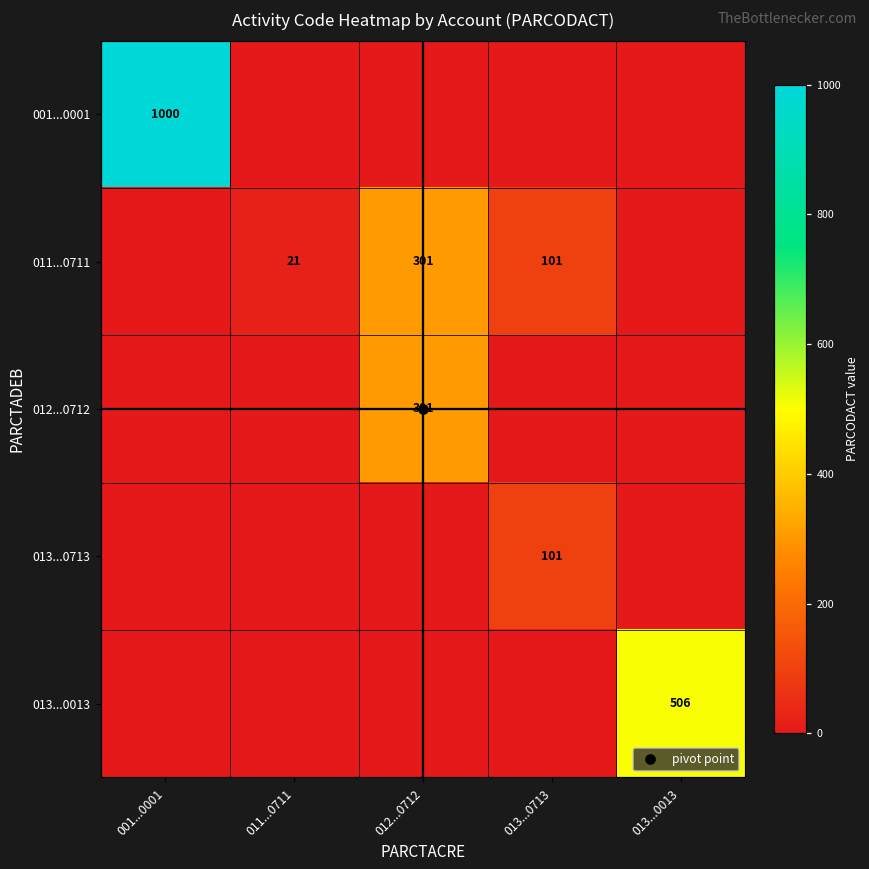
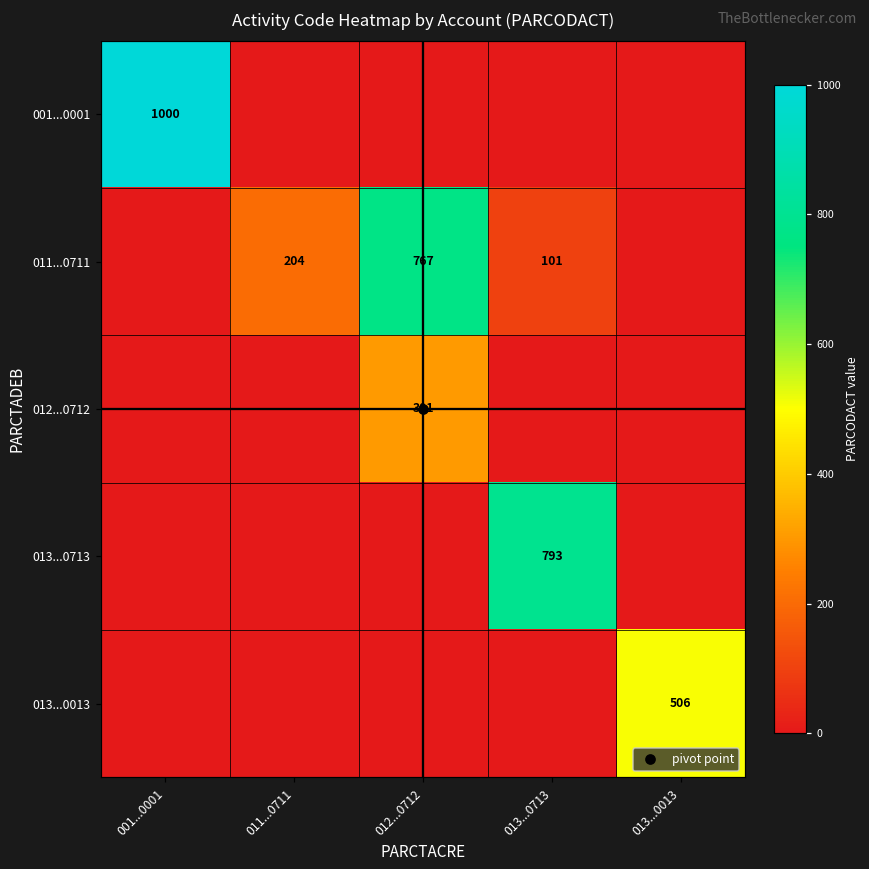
011...0711, 011...0711: 21 -> 204
011...0711, 012...0712: 301 -> 767
013...0713, 013...0713: 101 -> 793
